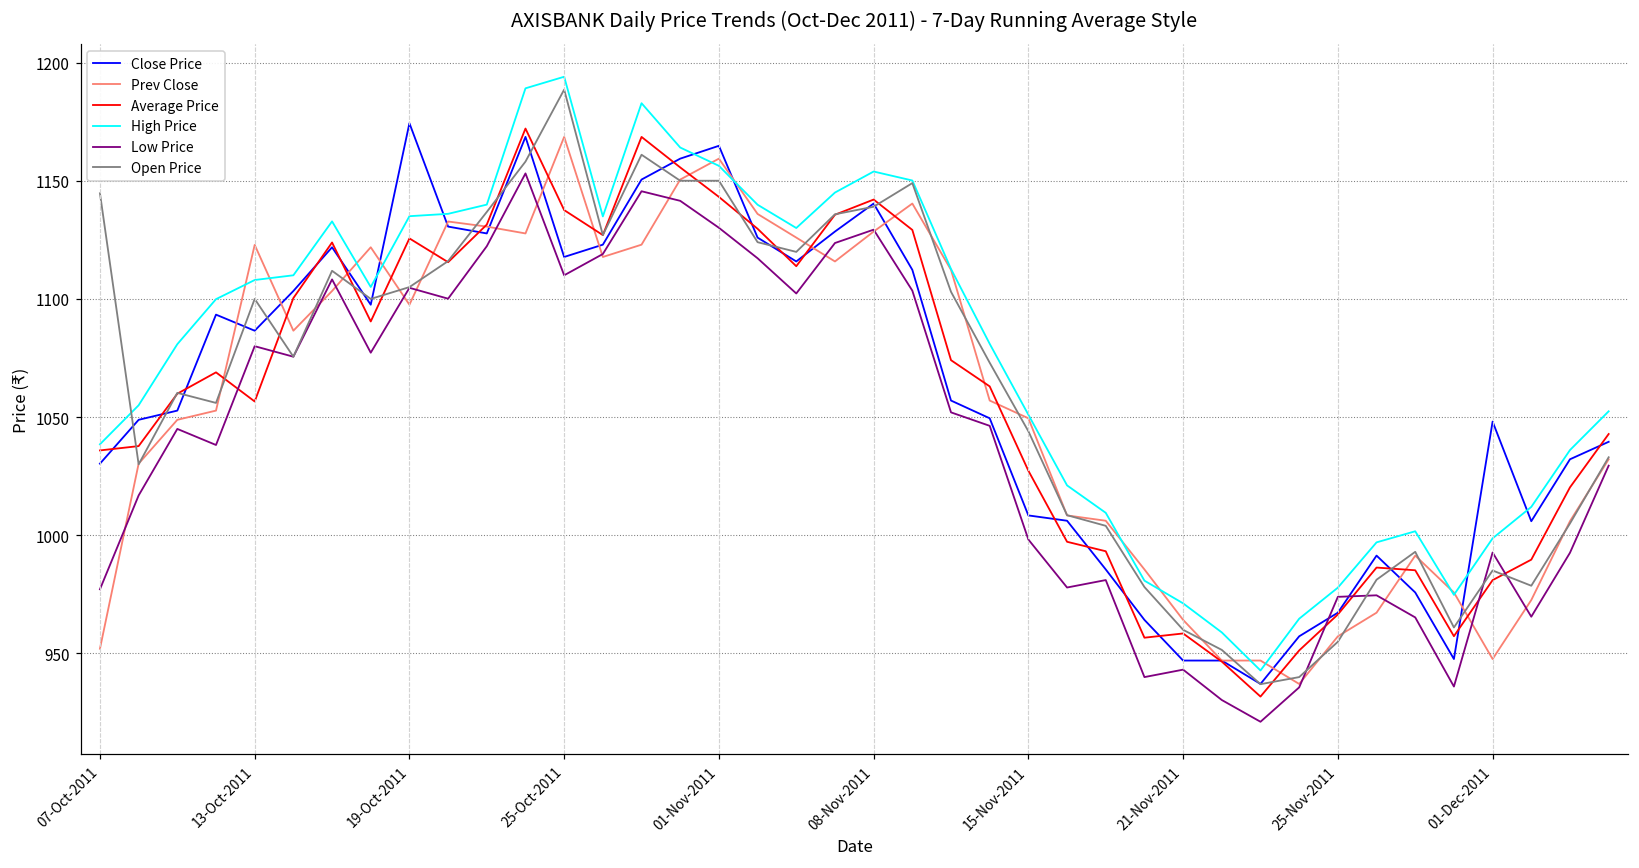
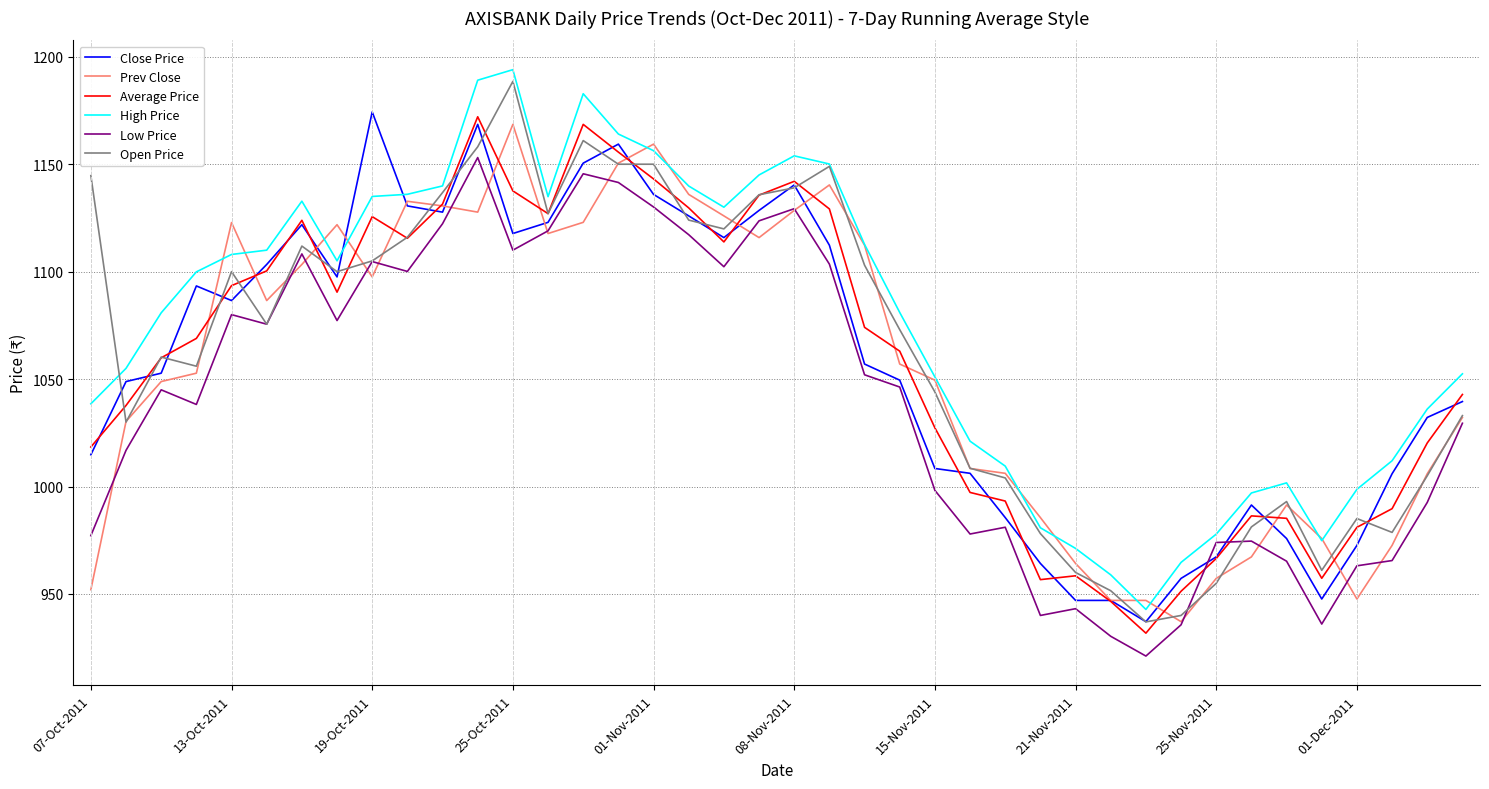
Close Price, 07-Oct-2011: 1030 -> 1015
Average Price, 07-Oct-2011: 1036 -> 1018
Average Price, 13-Oct-2011: 1057 -> 1093
Close Price, 01-Nov-2011: 1165 -> 1136
Close Price, 01-Dec-2011: 1048 -> 973
Low Price, 01-Dec-2011: 993 -> 963
